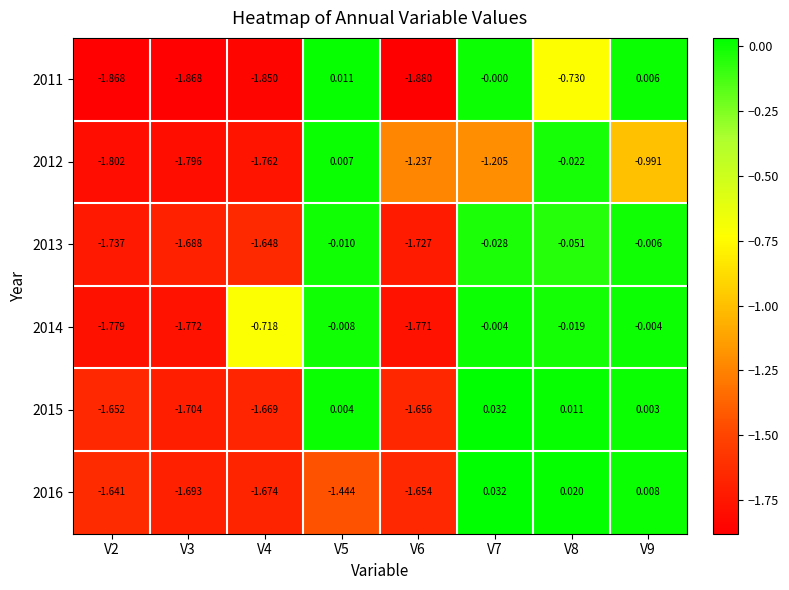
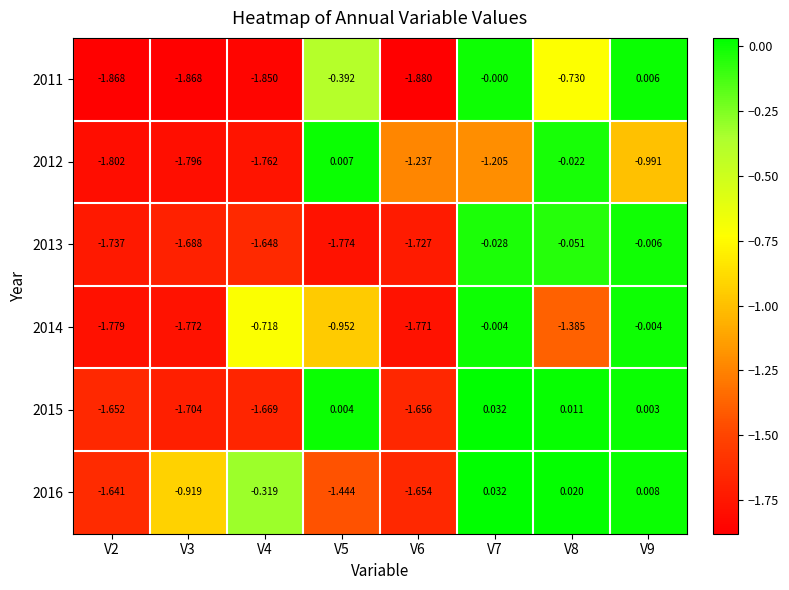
2011, V5: 0.011 -> -0.392
2013, V5: -0.010 -> -1.774
2014, V5: -0.008 -> -0.952
2014, V8: -0.019 -> -1.385
2016, V3: -1.693 -> -0.919
2016, V4: -1.674 -> -0.319
